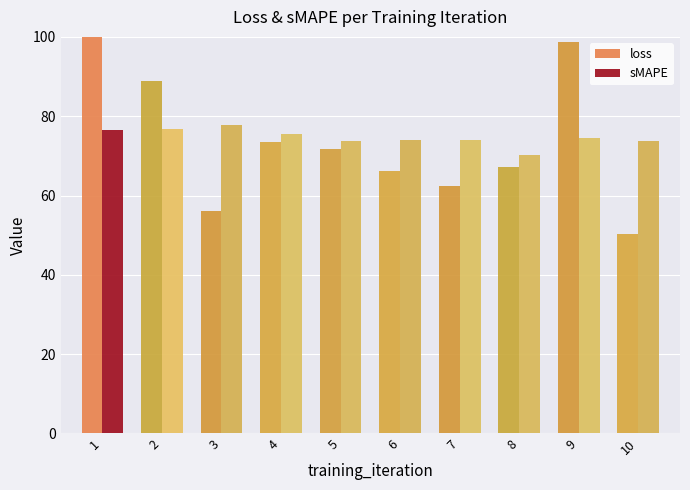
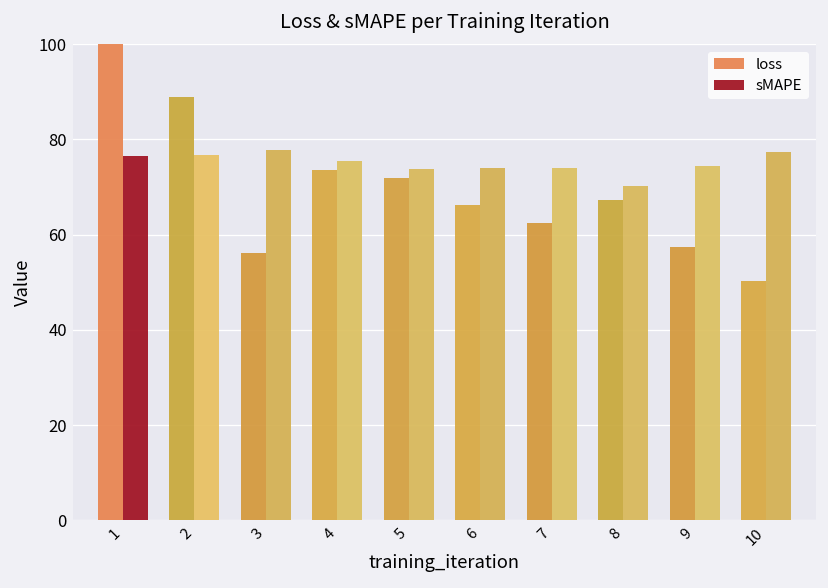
loss, 9: 99 -> 57
sMAPE, 10: 74 -> 77
